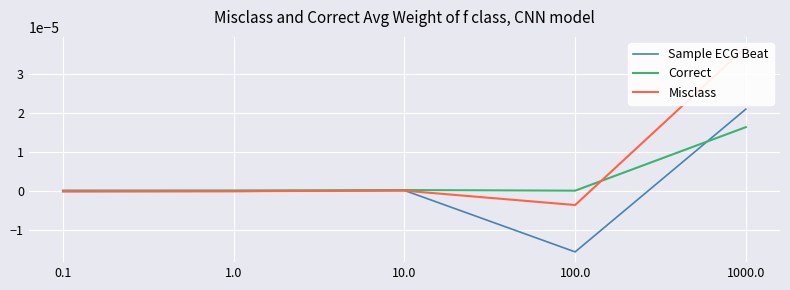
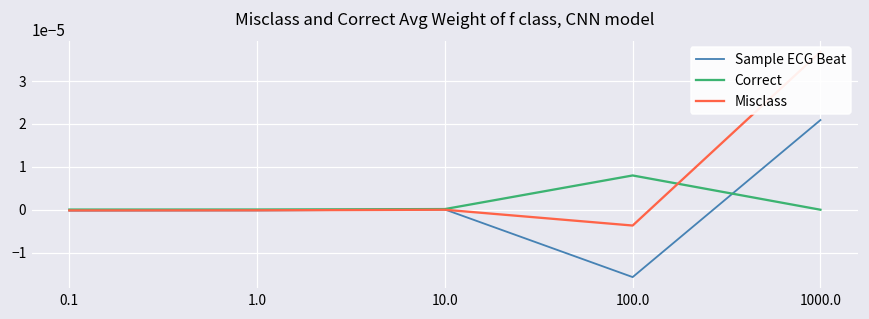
Correct, 100.0: 0.00000 -> 0.00001
Correct, 1000.0: 0.00002 -> 0.00000
